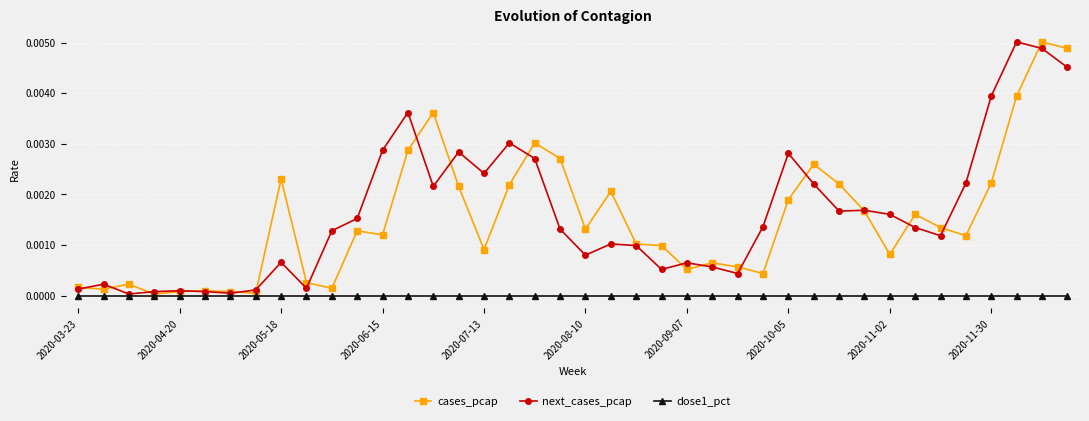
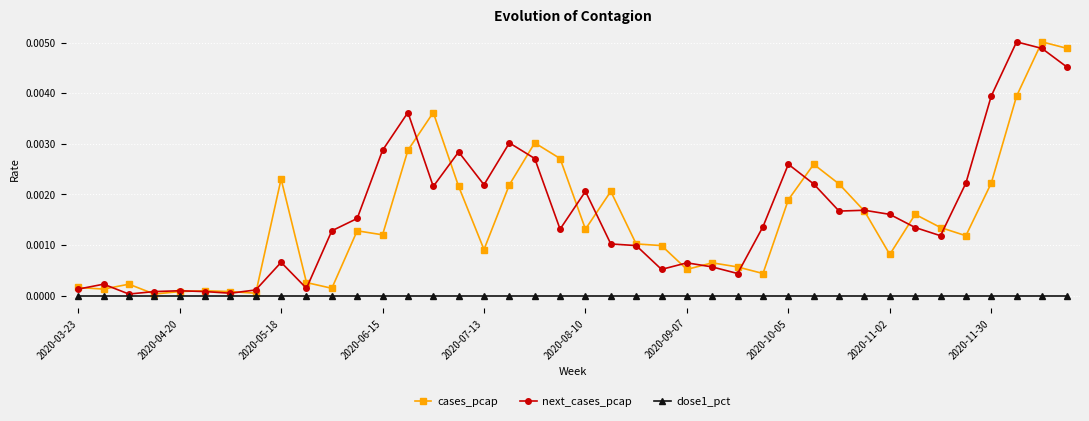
next_cases_pcap, 2020-07-13: 0.0024 -> 0.0022
next_cases_pcap, 2020-08-10: 0.0008 -> 0.0021
next_cases_pcap, 2020-10-05: 0.0028 -> 0.0026
